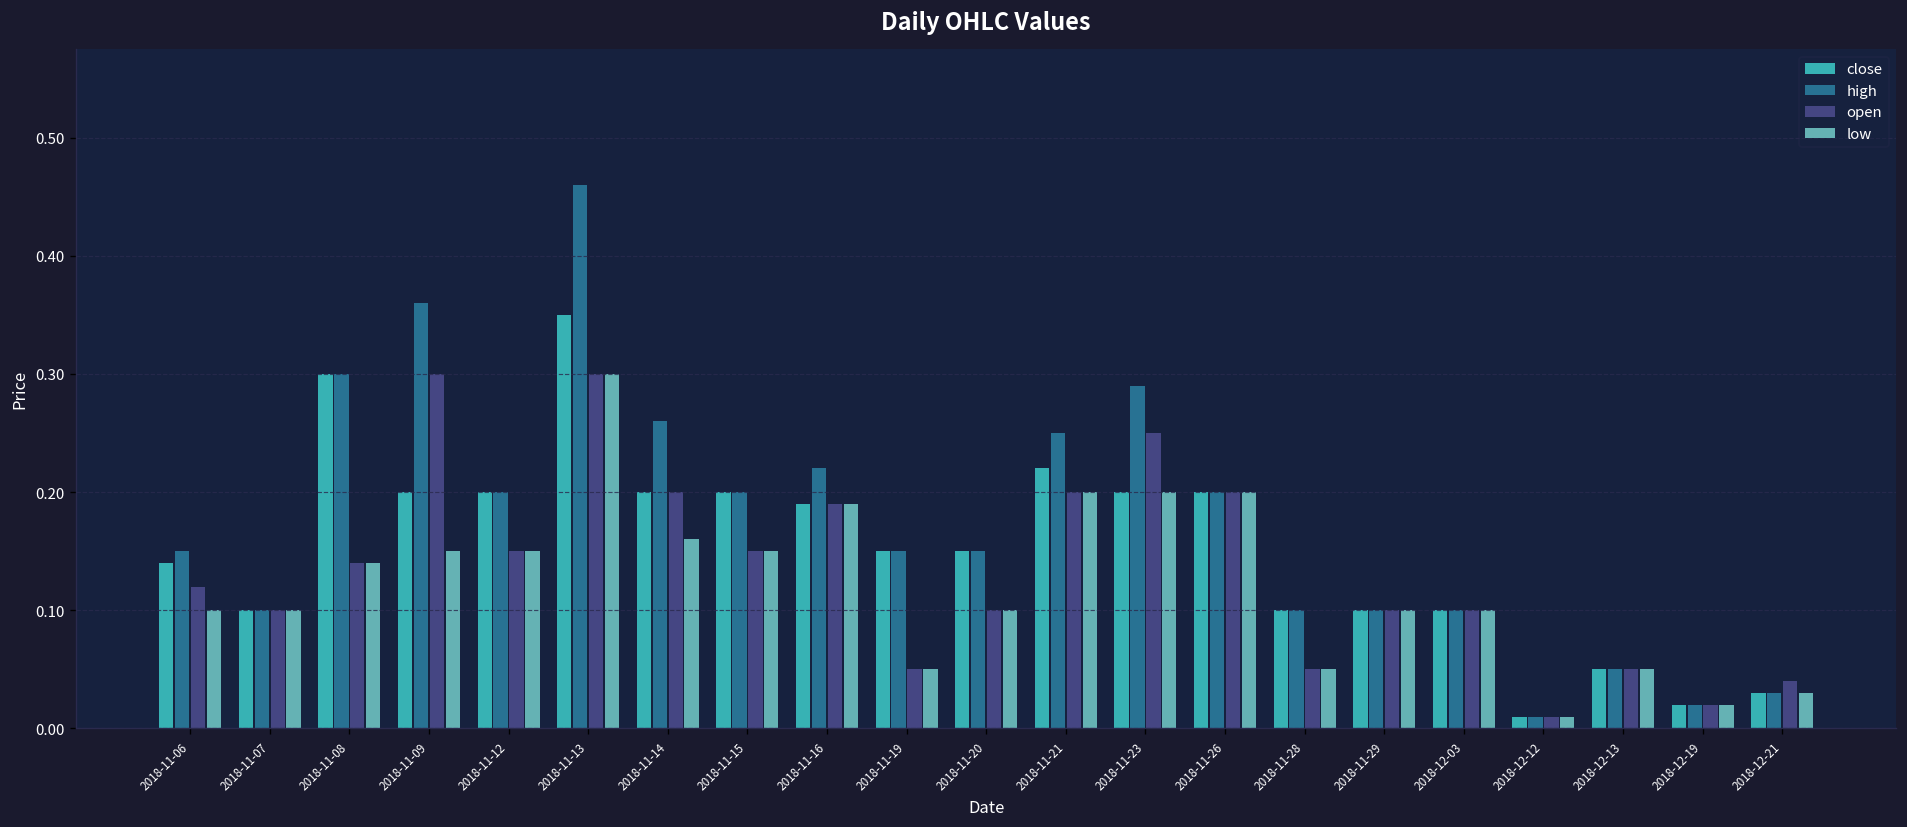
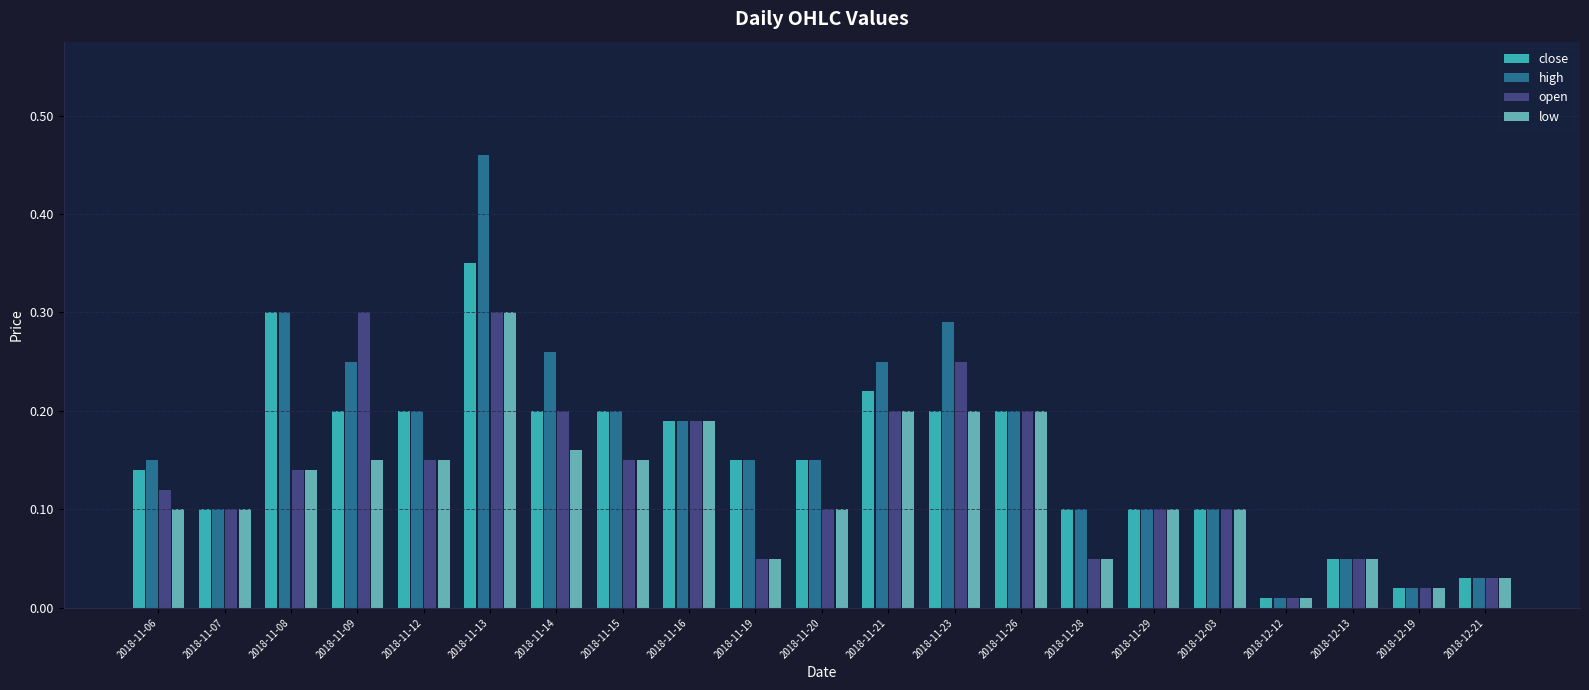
high, 2018-11-09: 0.36 -> 0.25
high, 2018-11-16: 0.22 -> 0.19
open, 2018-12-21: 0.04 -> 0.03
